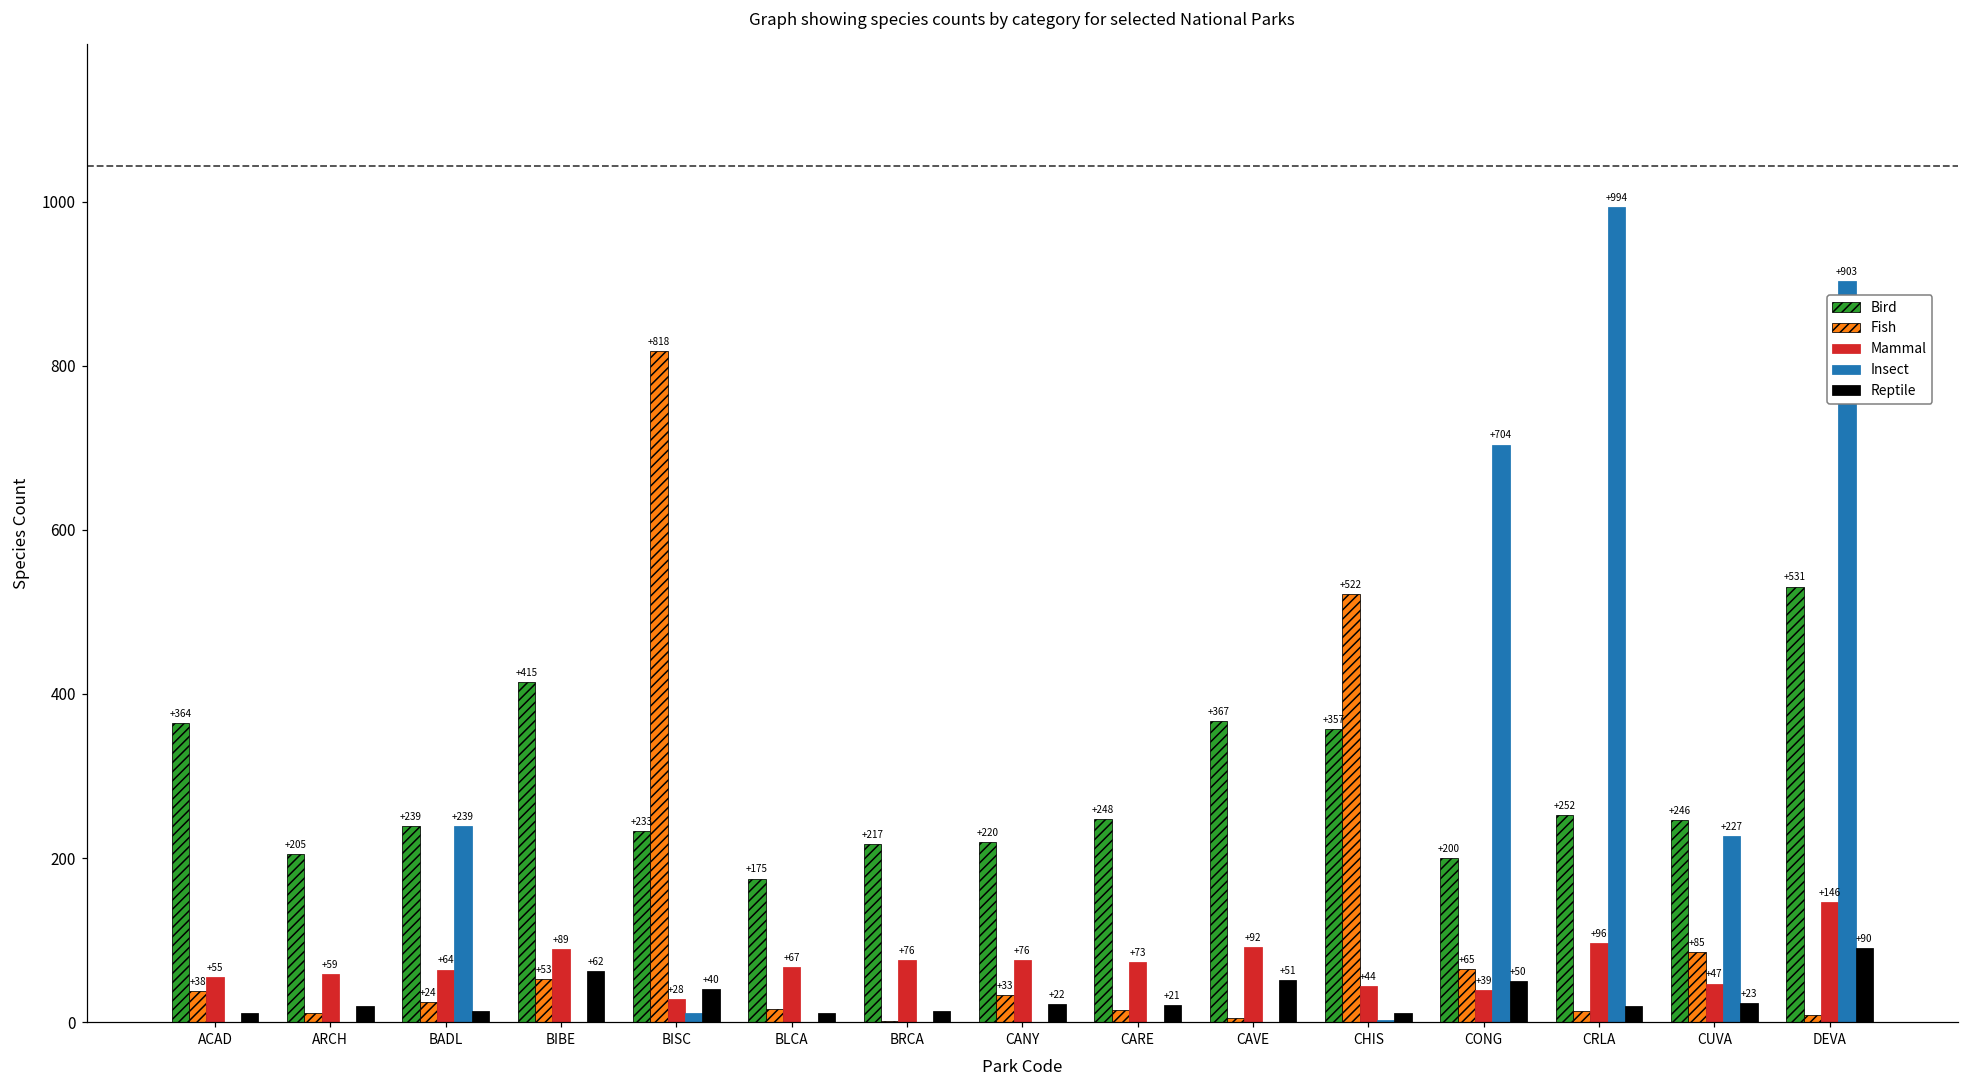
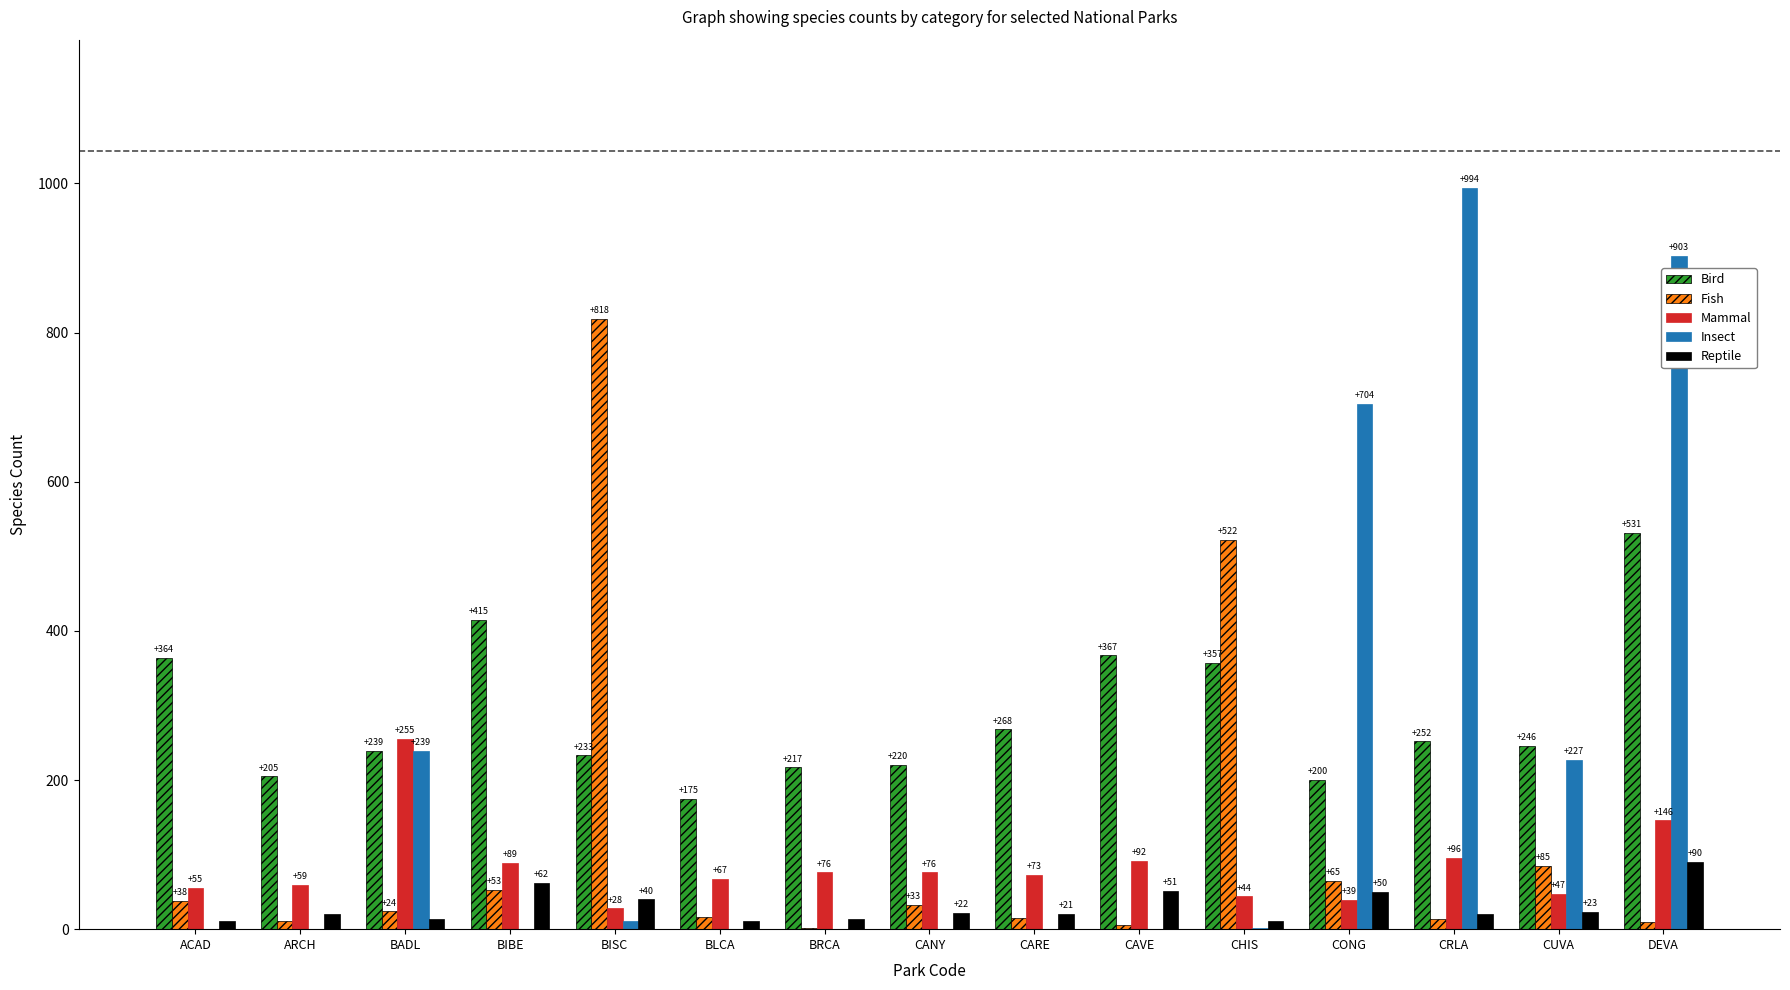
Mammal, BADL: +64 -> +255
Bird, CARE: +248 -> +268
